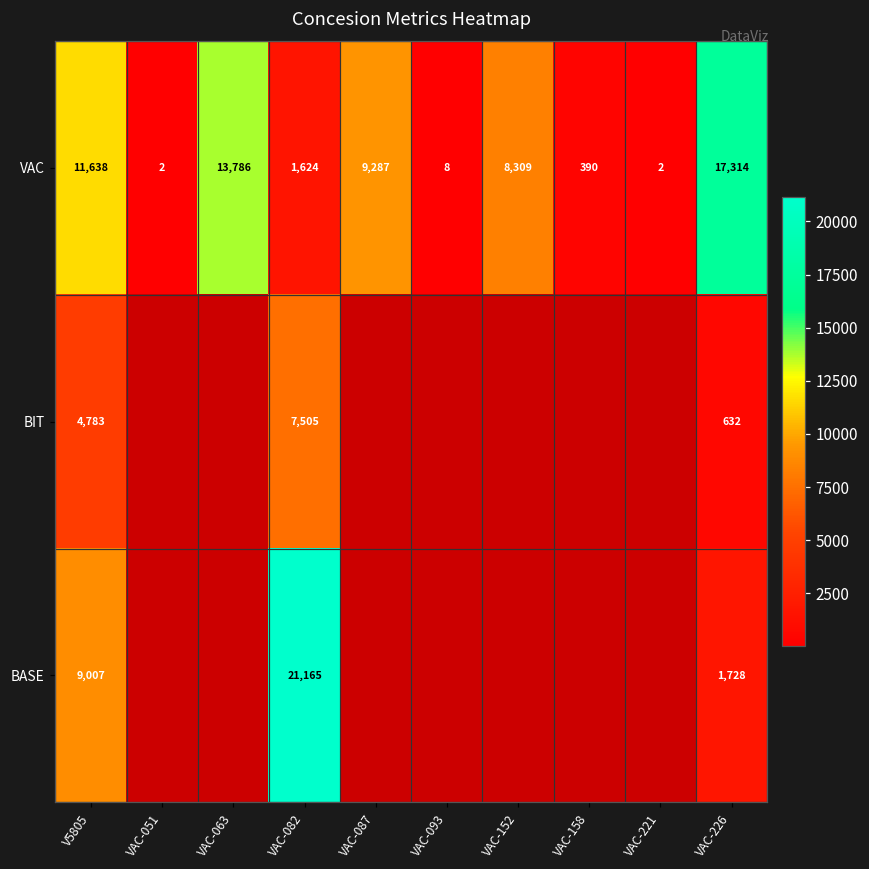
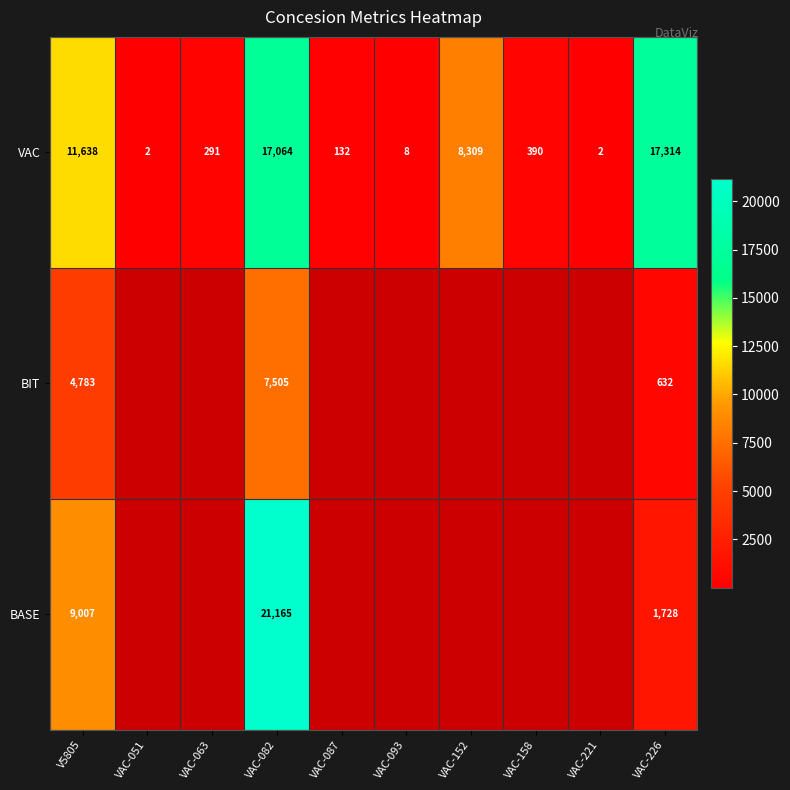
VAC, VAC-063: 13,786 -> 291
VAC, VAC-082: 1,624 -> 17,064
VAC, VAC-087: 9,287 -> 132
